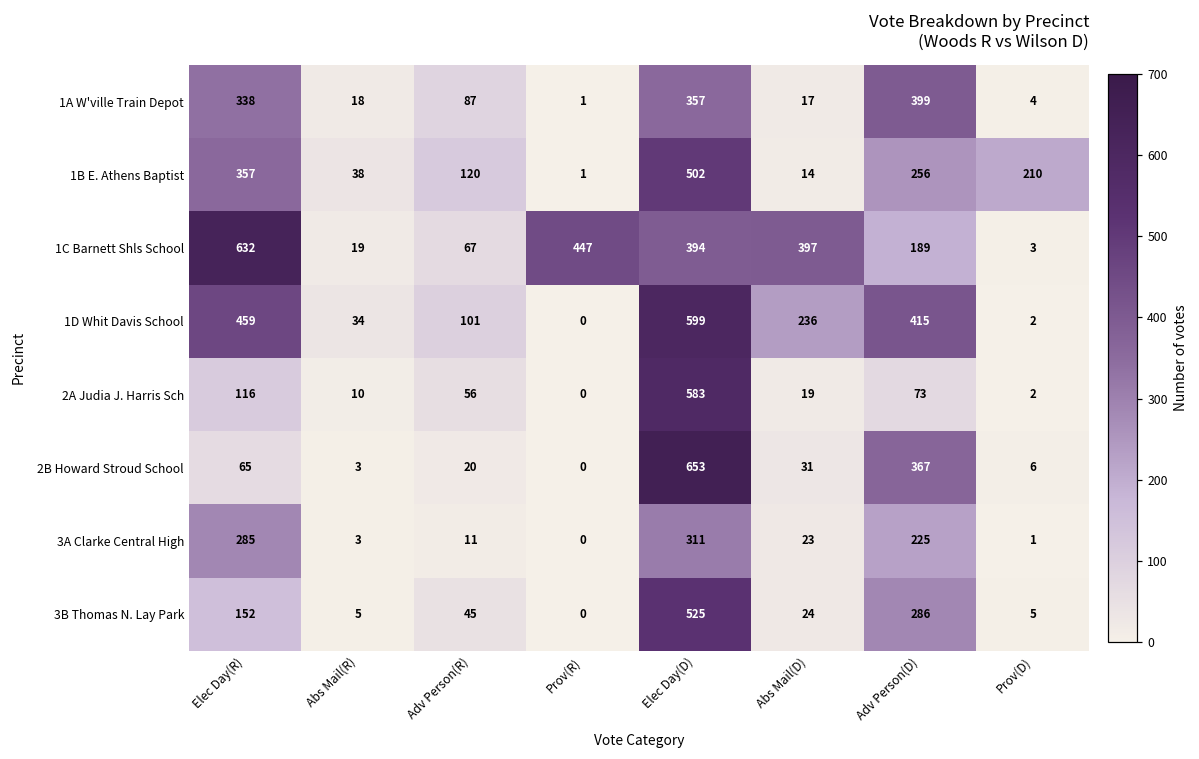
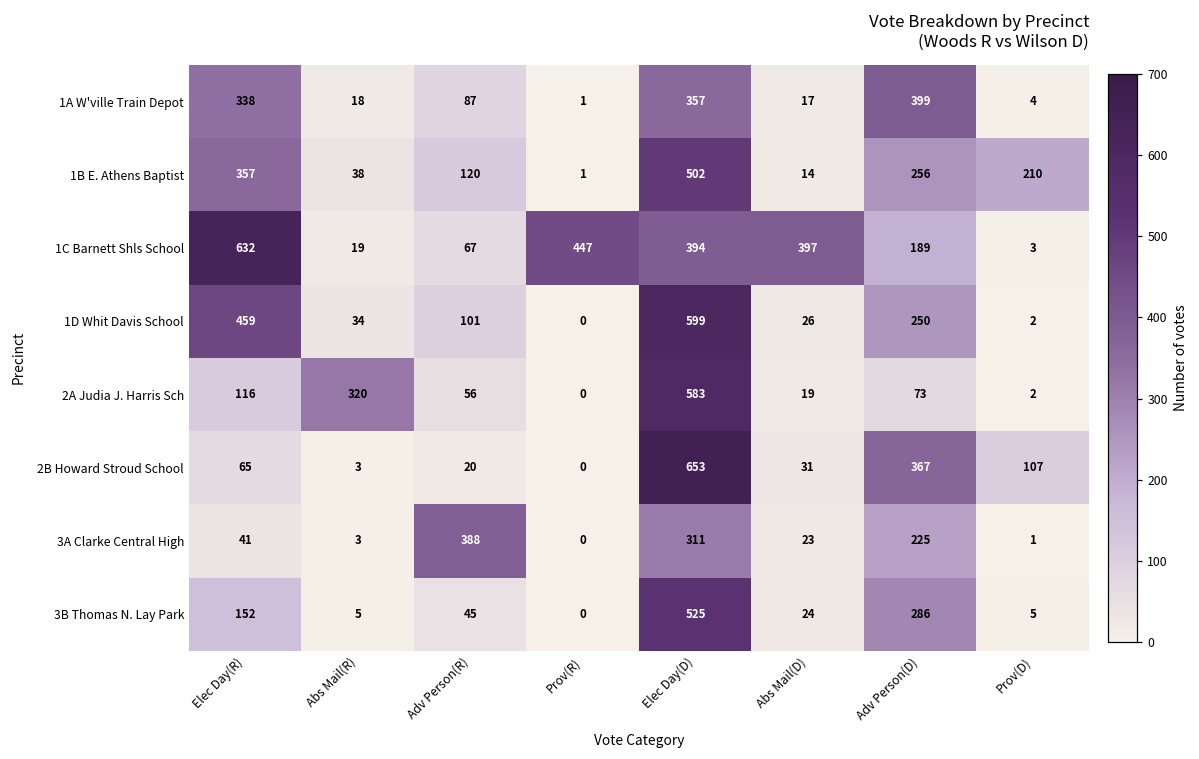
1D Whit Davis School, Abs Mail(D): 236 -> 26
1D Whit Davis School, Adv Person(D): 415 -> 250
2A Judia J. Harris Sch, Abs Mail(R): 10 -> 320
2B Howard Stroud School, Prov(D): 6 -> 107
3A Clarke Central High, Elec Day(R): 285 -> 41
3A Clarke Central High, Adv Person(R): 11 -> 388
